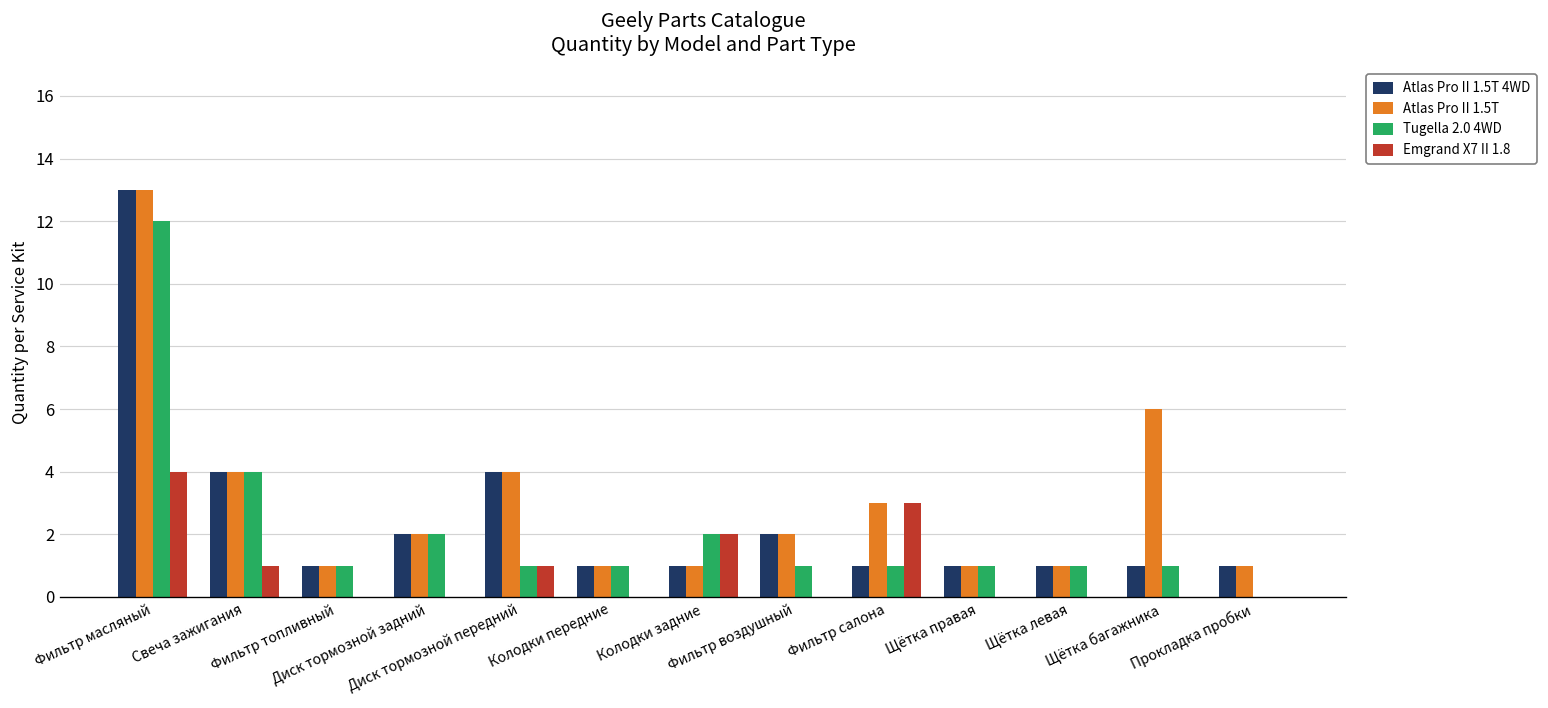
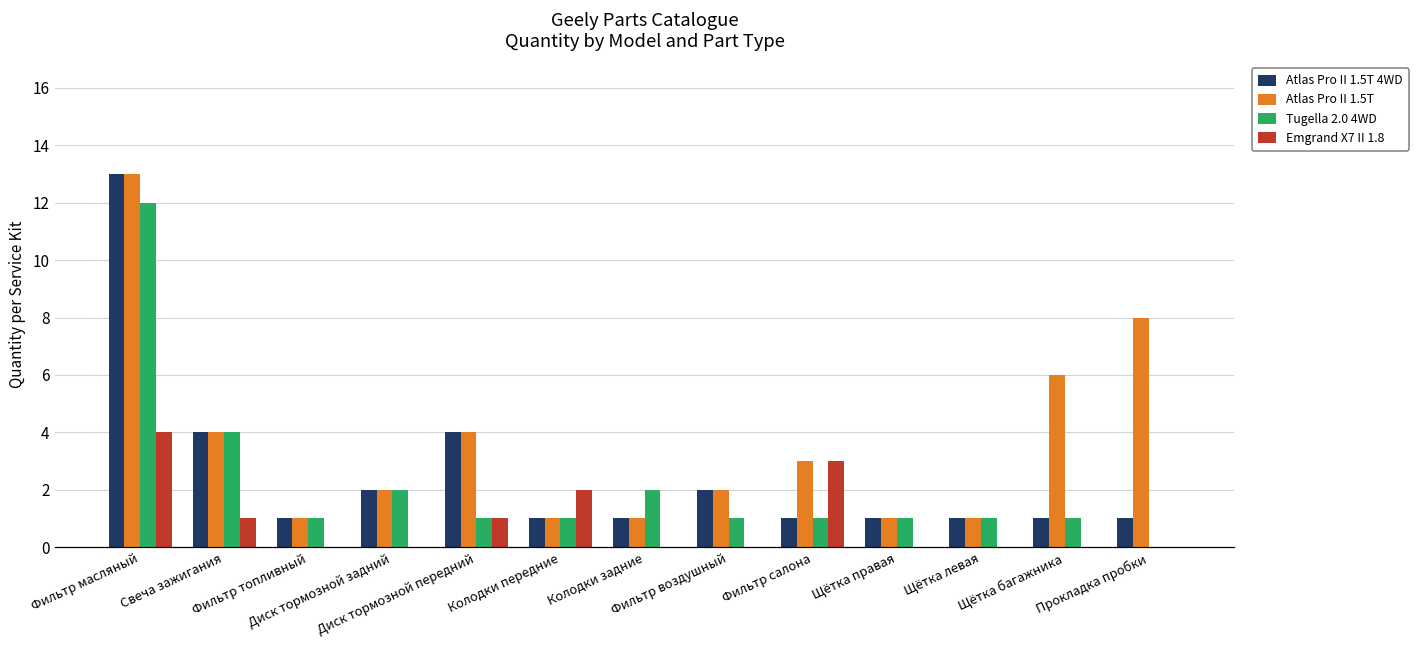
Emgrand X7 II 1.8, Колодки передние: 0 -> 2
Emgrand X7 II 1.8, Колодки задние: 2 -> 0
Atlas Pro II 1.5T, Прокладка пробки: 1 -> 8
